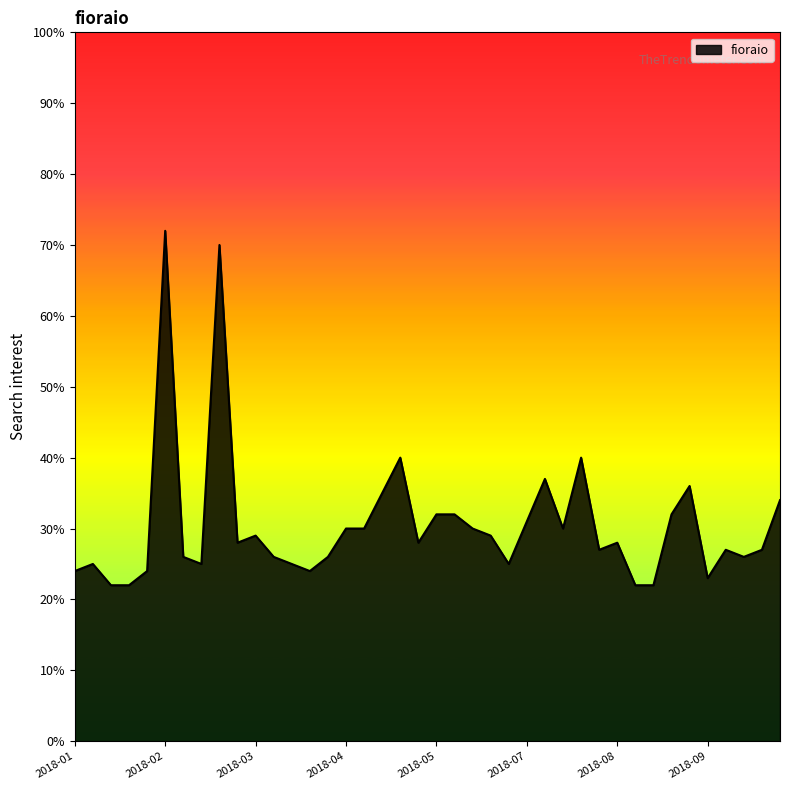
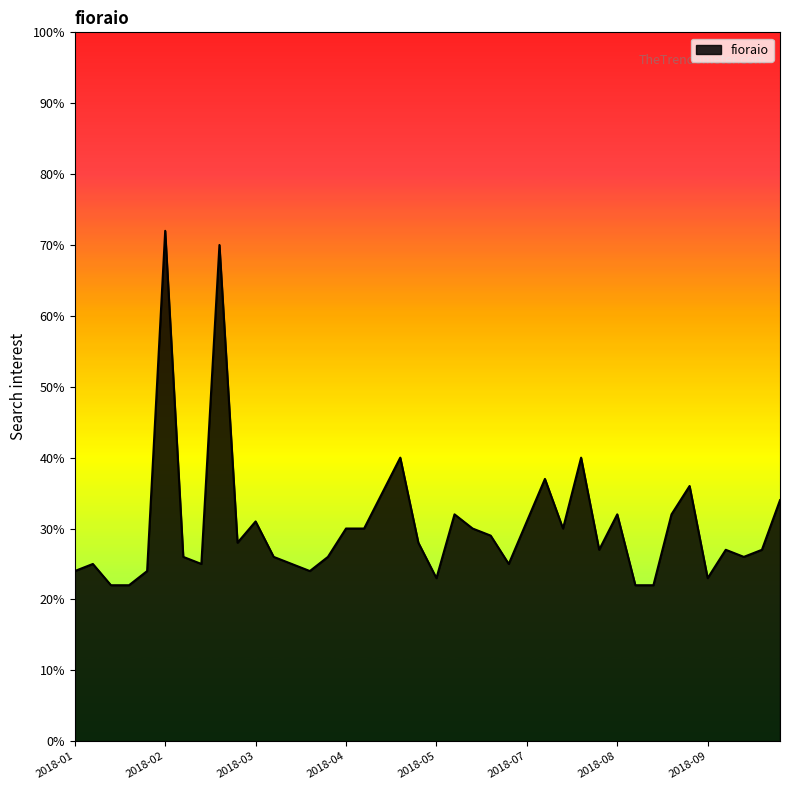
2018-03: 29% -> 31%
2018-05: 32% -> 23%
2018-08: 28% -> 32%
